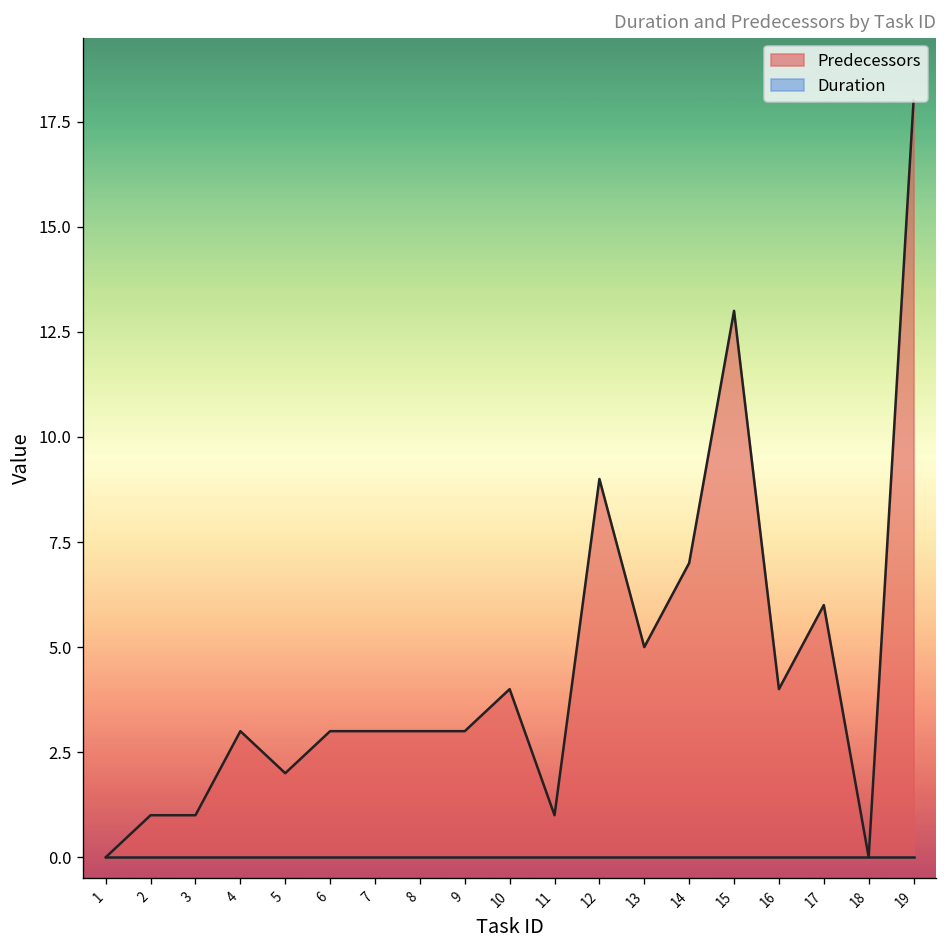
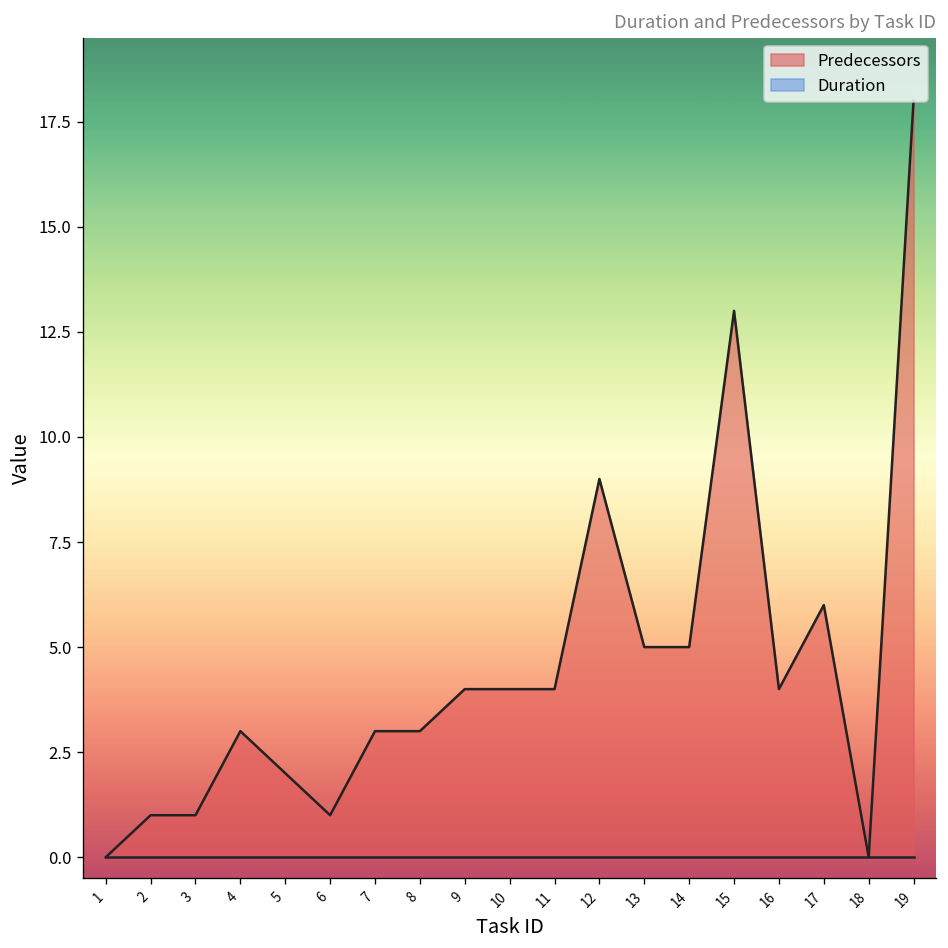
Predecessors, 6: 3 -> 1
Predecessors, 9: 3 -> 4
Predecessors, 11: 1 -> 4
Predecessors, 14: 7 -> 5
